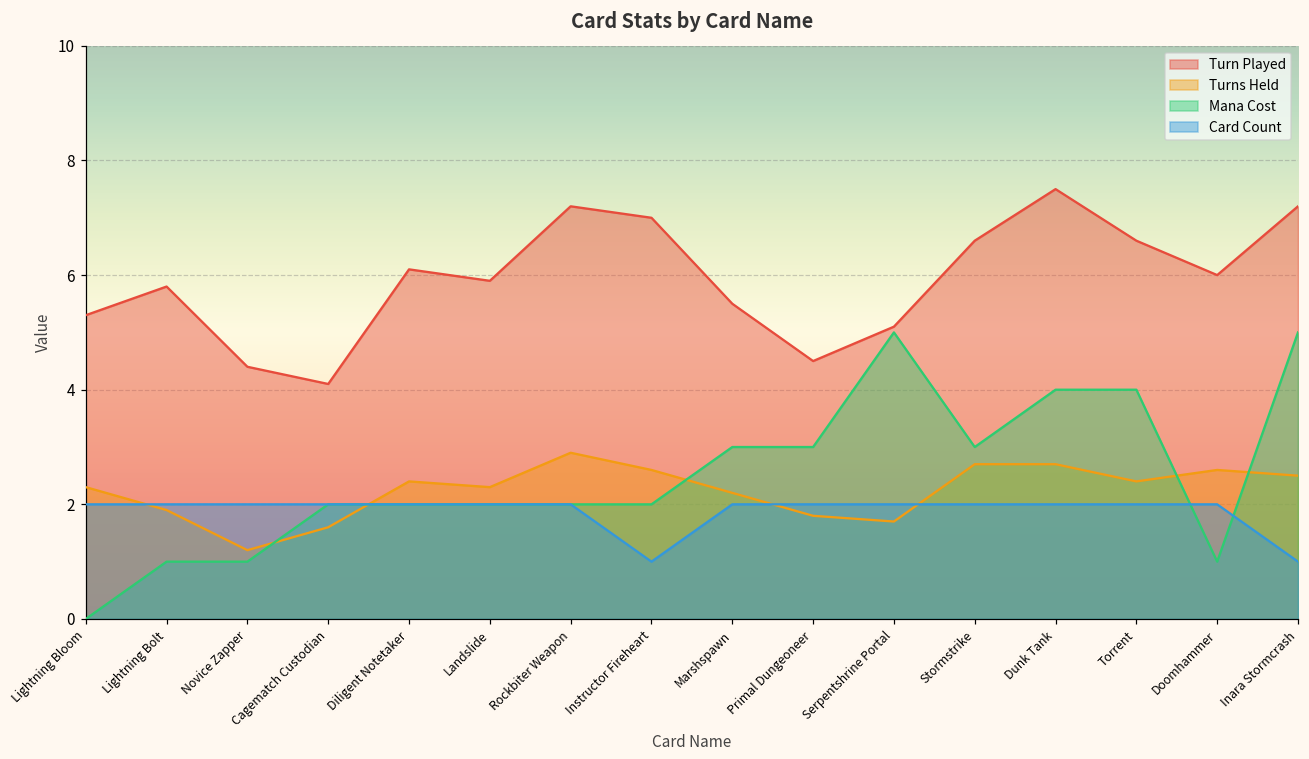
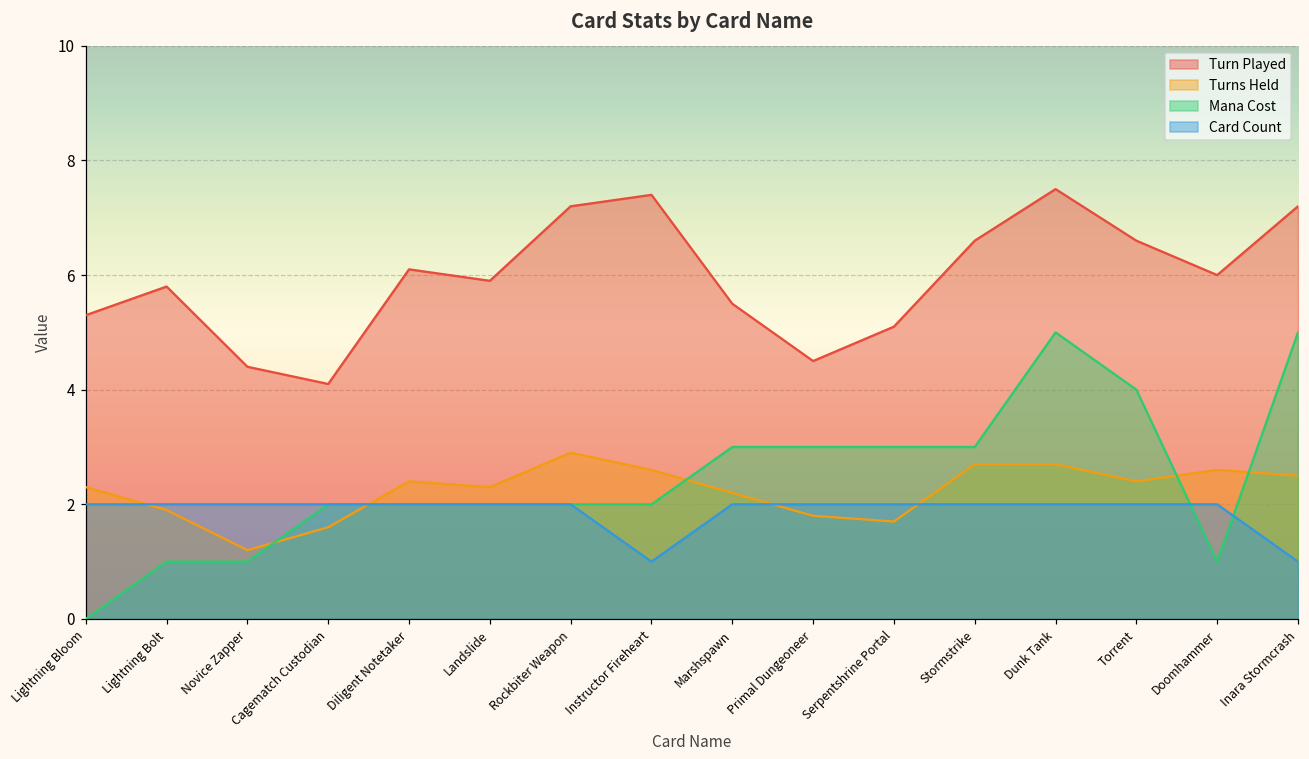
Turn Played, Instructor Fireheart: 7.0 -> 7.4
Mana Cost, Serpentshrine Portal: 5 -> 3
Mana Cost, Dunk Tank: 4 -> 5
